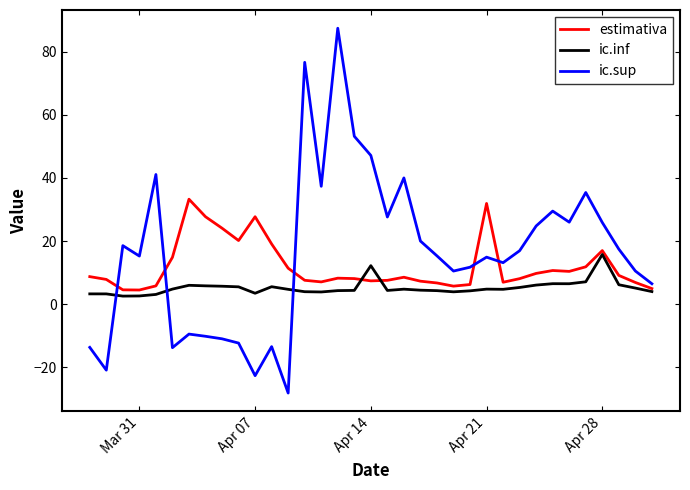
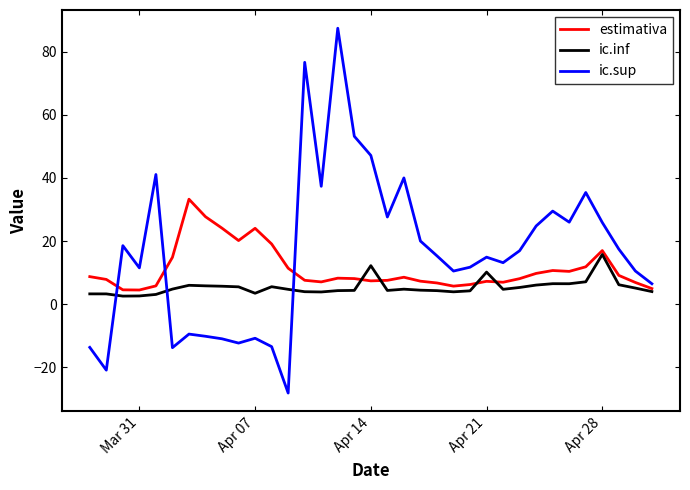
ic.sup, Mar 31: 15 -> 12
estimativa, Apr 07: 28 -> 24
ic.sup, Apr 07: -23 -> -11
estimativa, Apr 21: 32 -> 7
ic.inf, Apr 21: 5 -> 10
